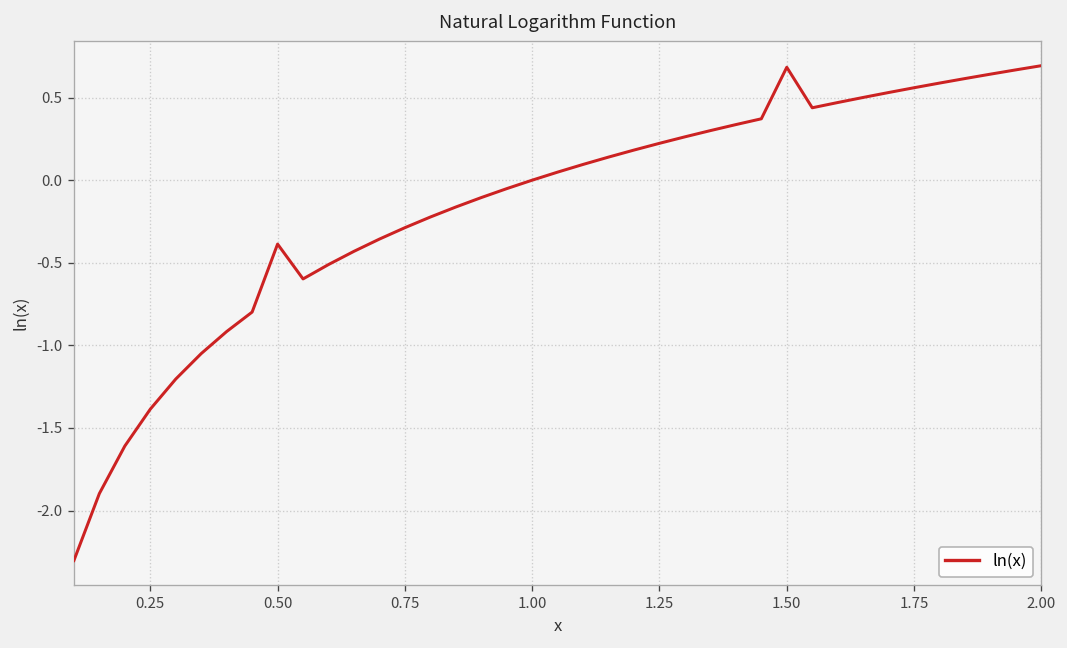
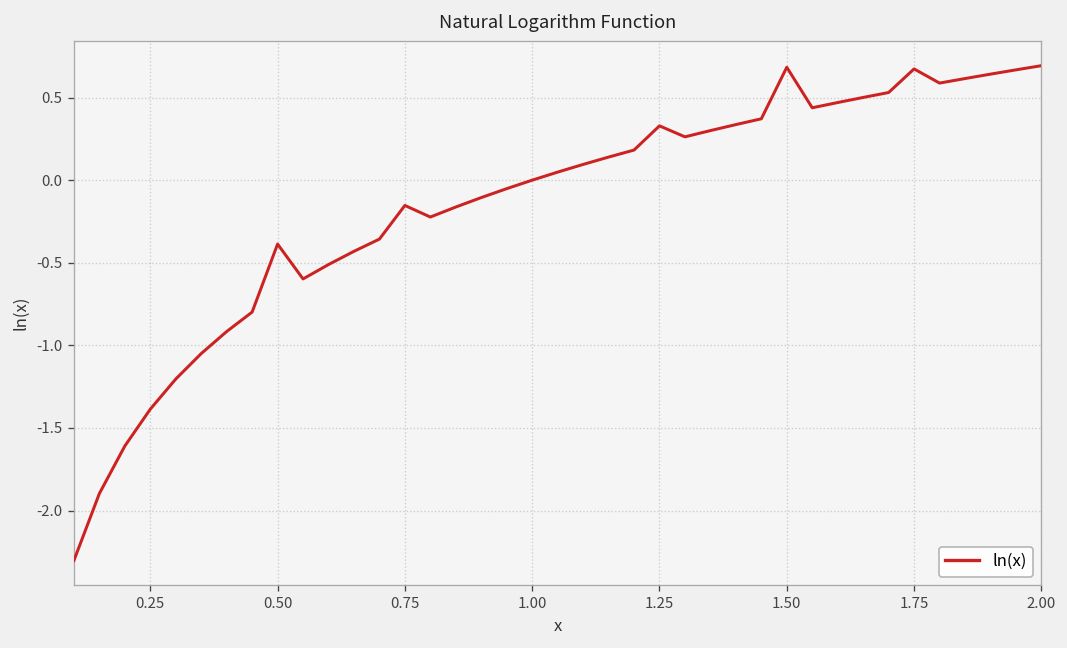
0.75: -0.29 -> -0.15
1.25: 0.22 -> 0.33
1.75: 0.56 -> 0.67
